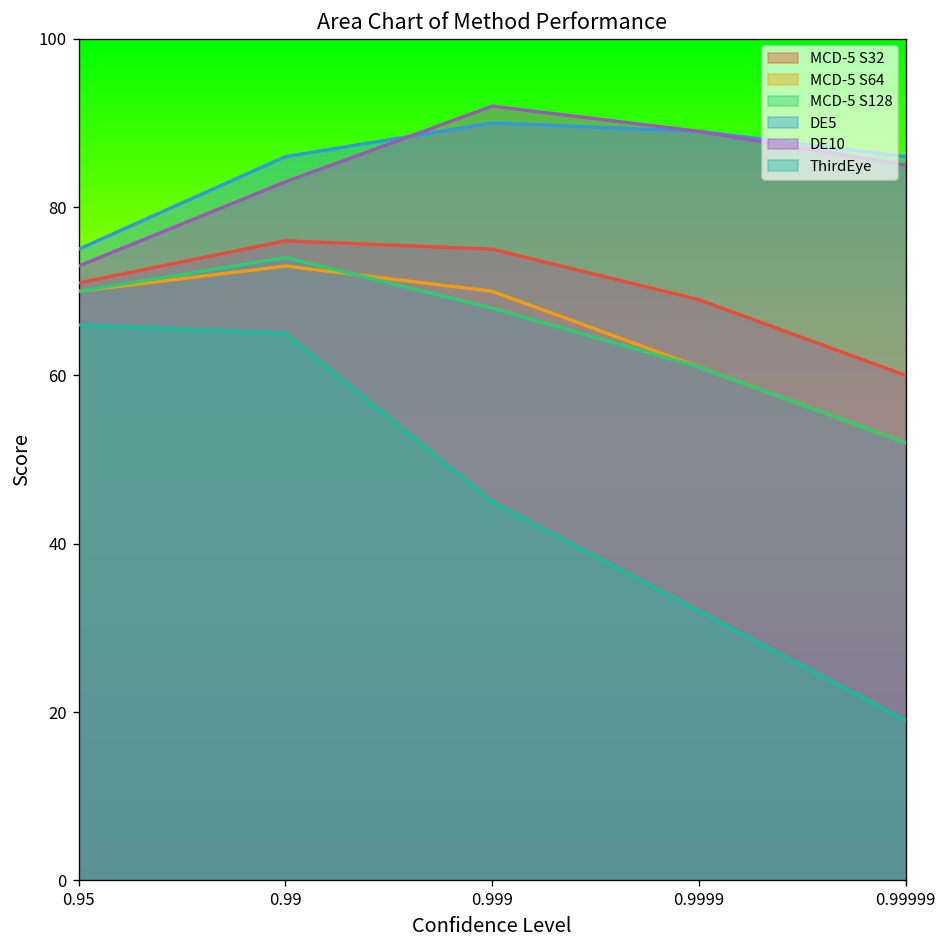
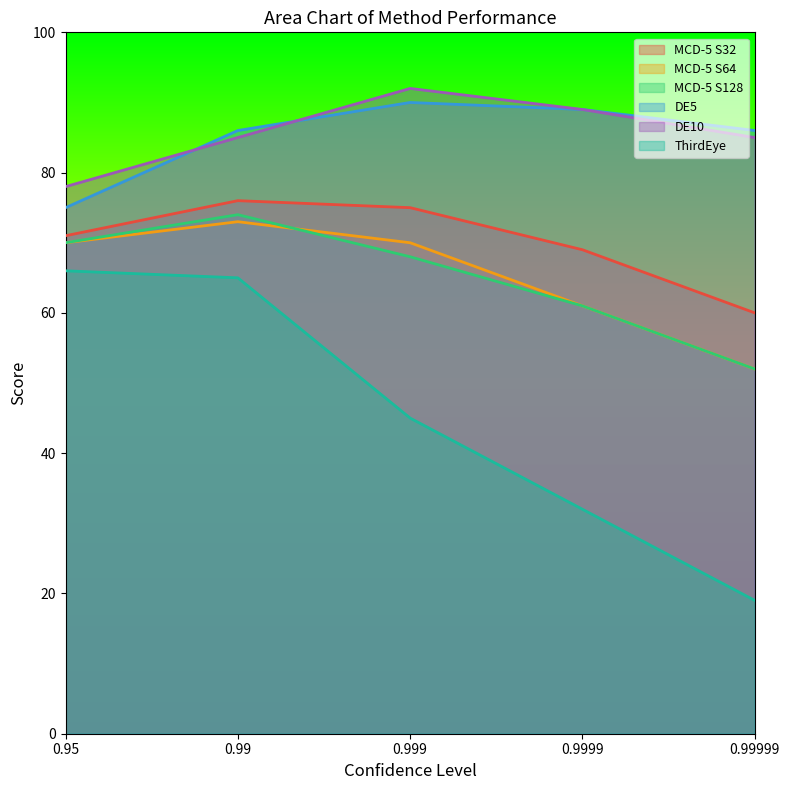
DE10, 0.95: 73 -> 78
DE10, 0.99: 83 -> 85
